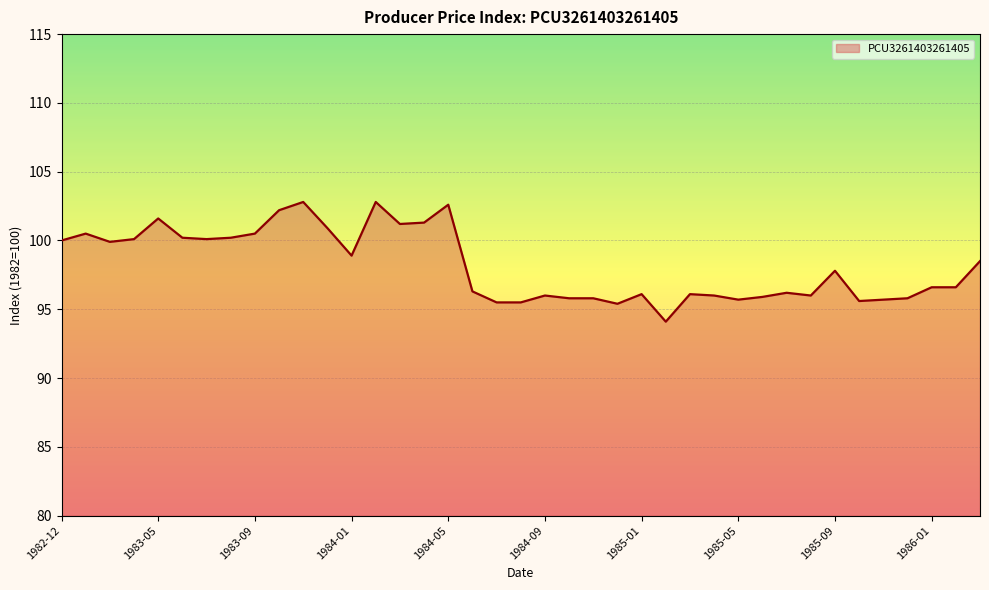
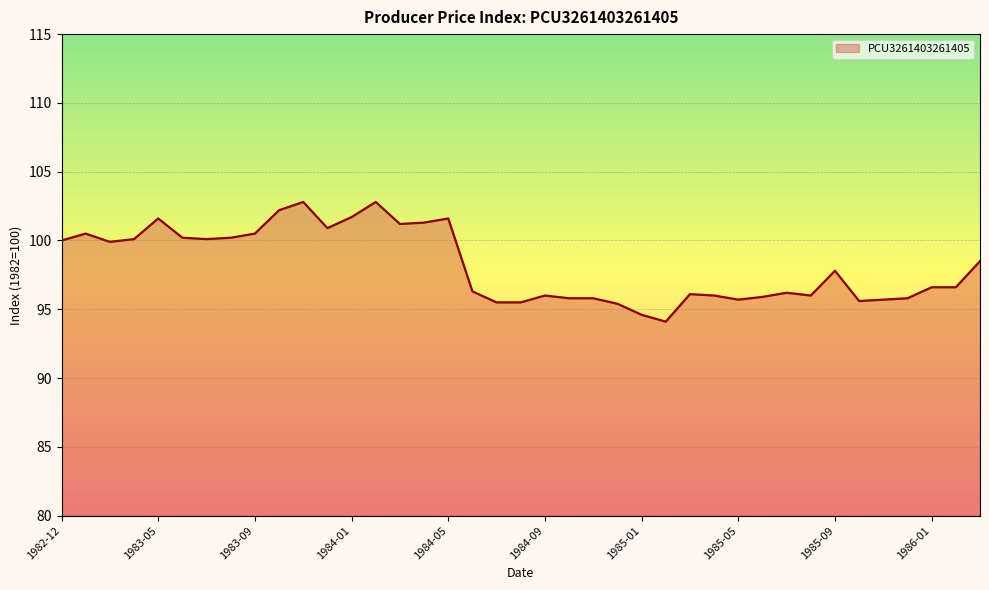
1984-01: 98.9 -> 101.7
1984-05: 102.6 -> 101.6
1985-01: 96.1 -> 94.6
